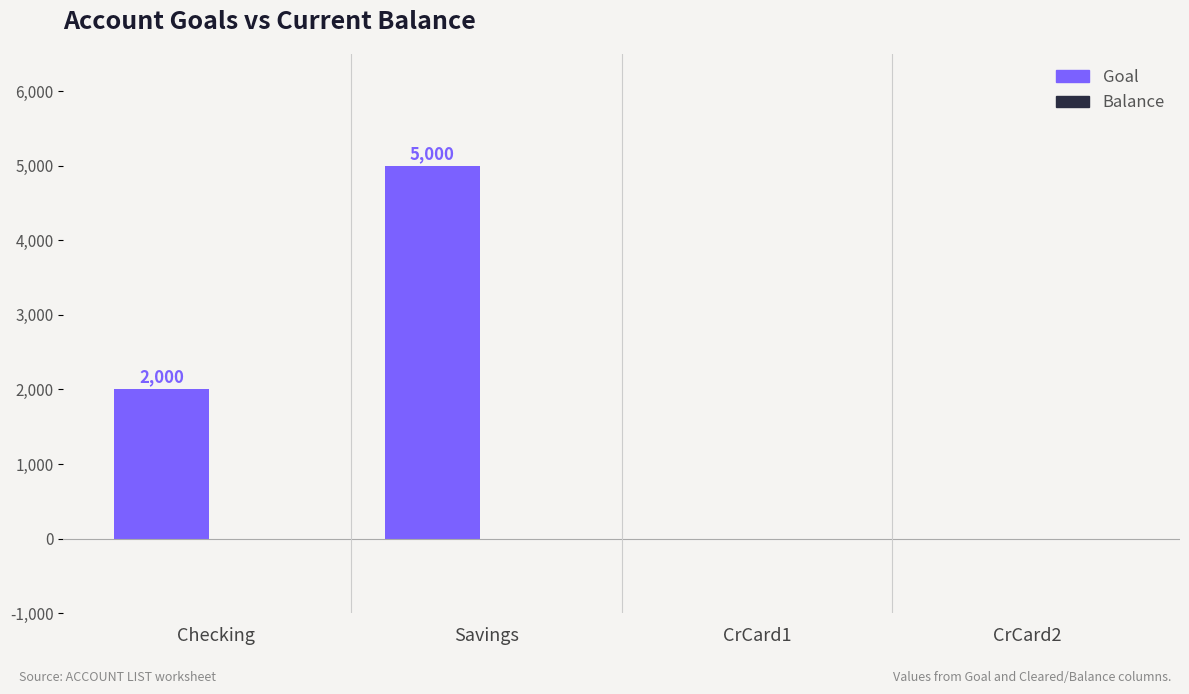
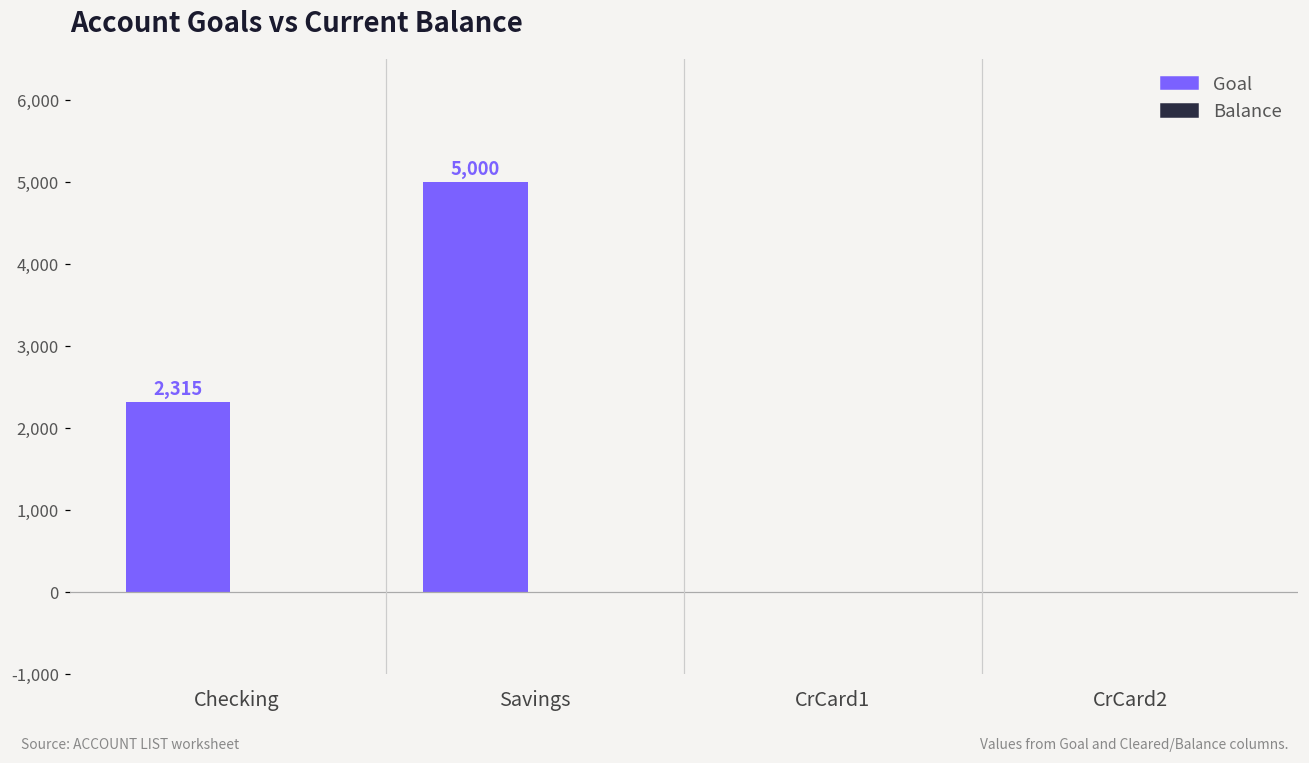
Goal, Checking: 2,000 -> 2,315
